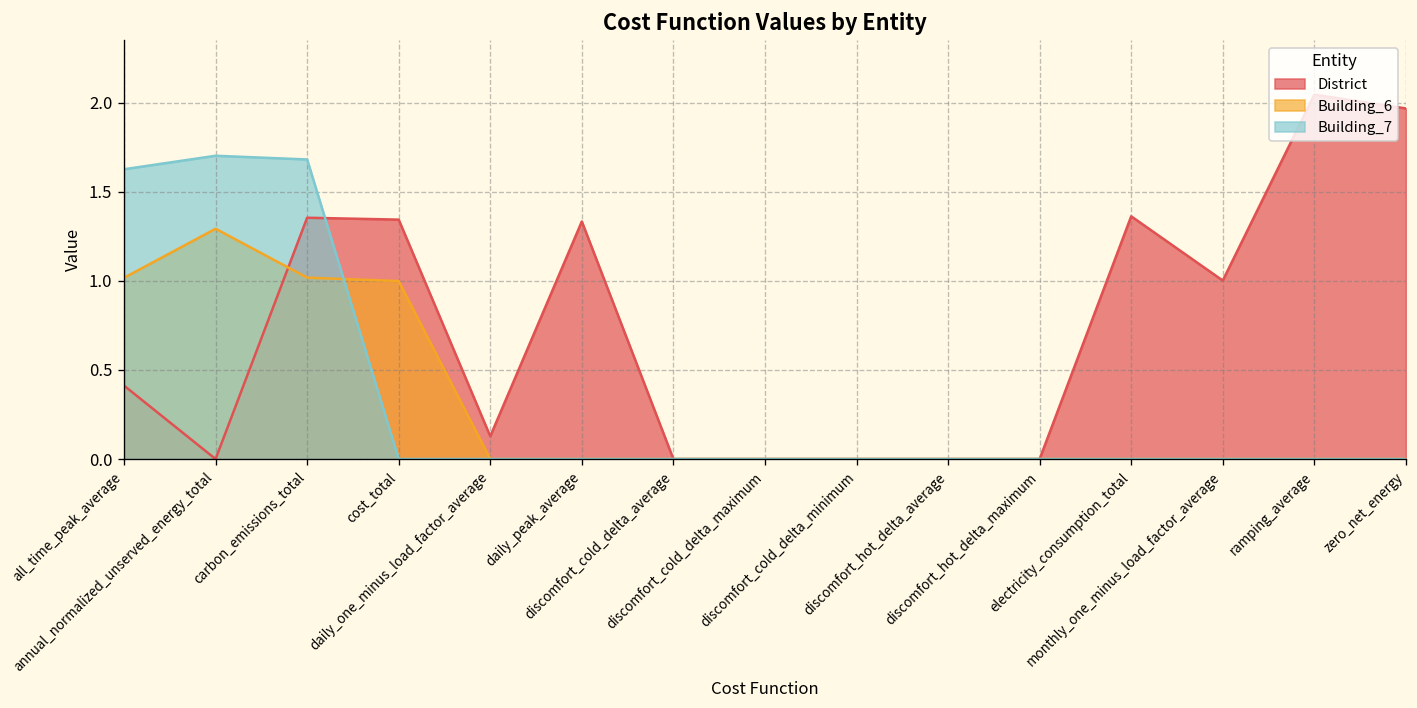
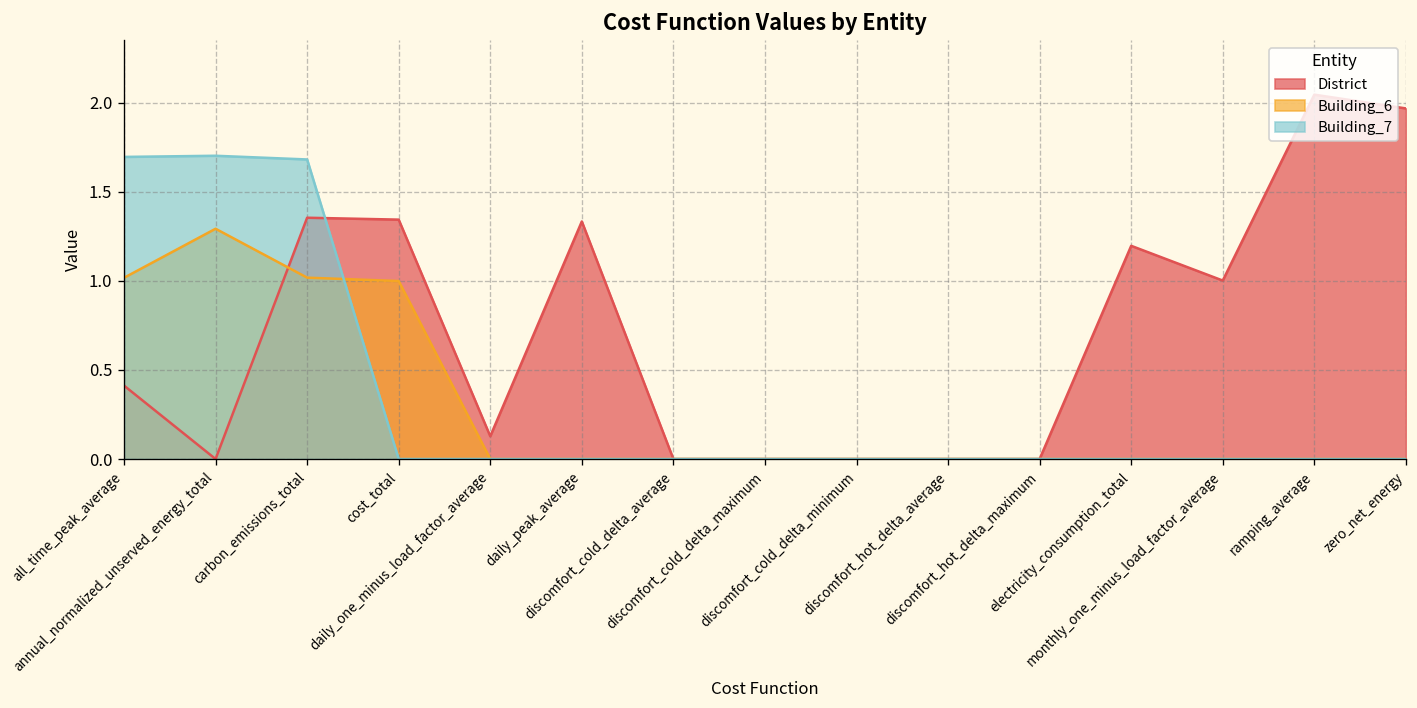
Building_7, all_time_peak_average: 1.63 -> 1.70
District, electricity_consumption_total: 1.36 -> 1.20
